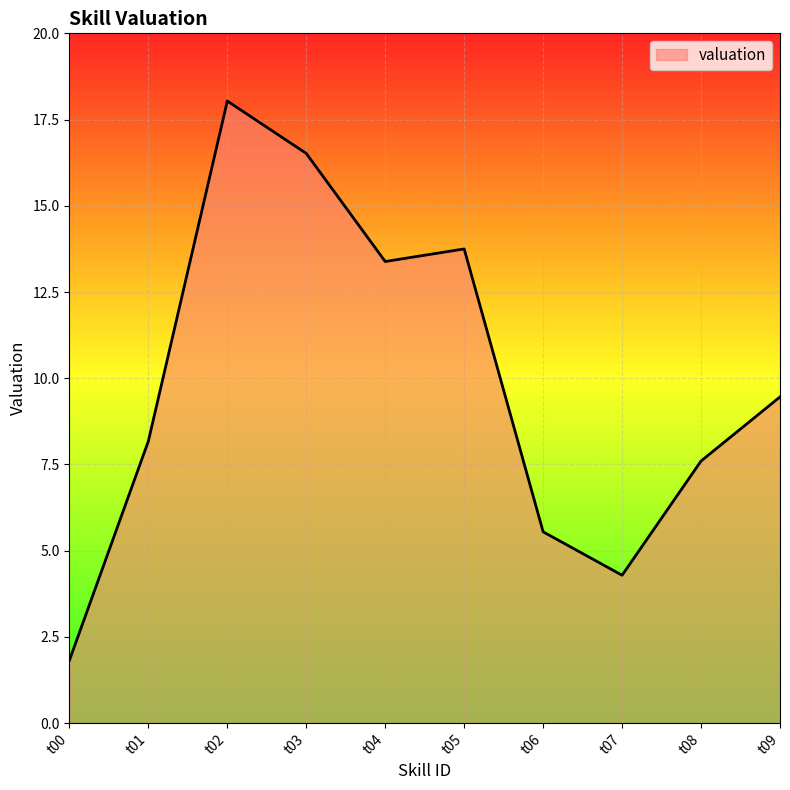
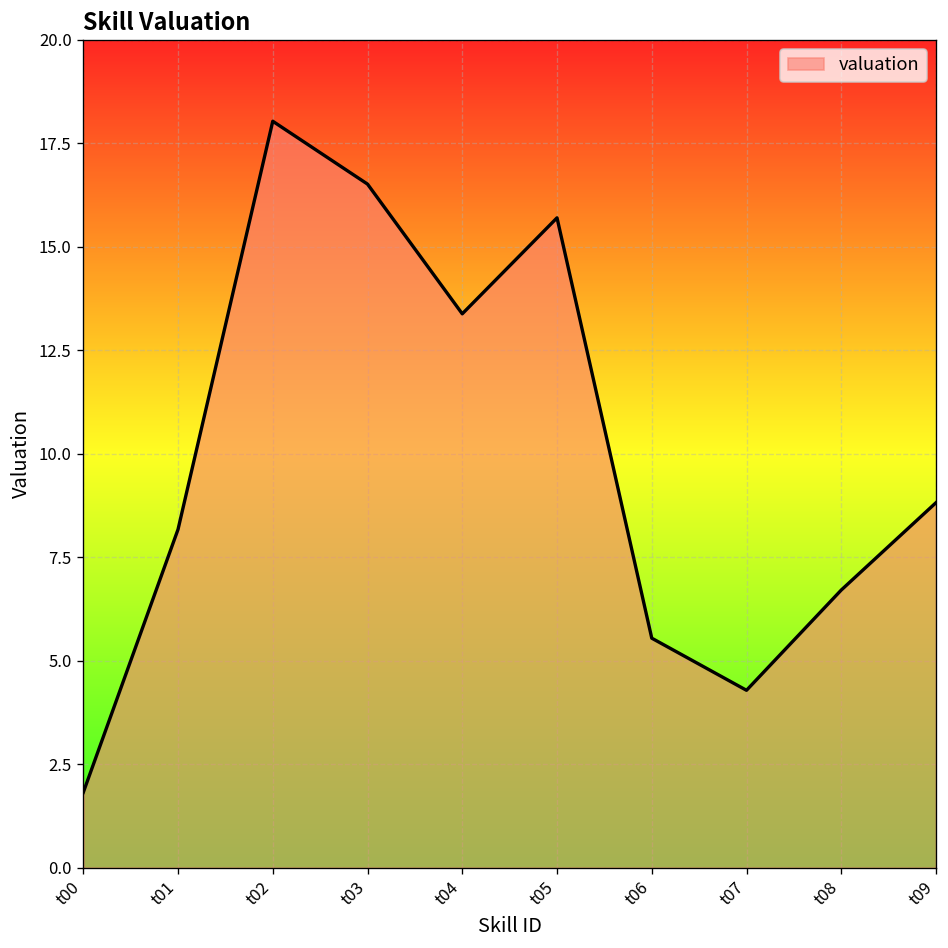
t05: 13.7 -> 15.7
t08: 7.6 -> 6.7
t09: 9.5 -> 8.8
